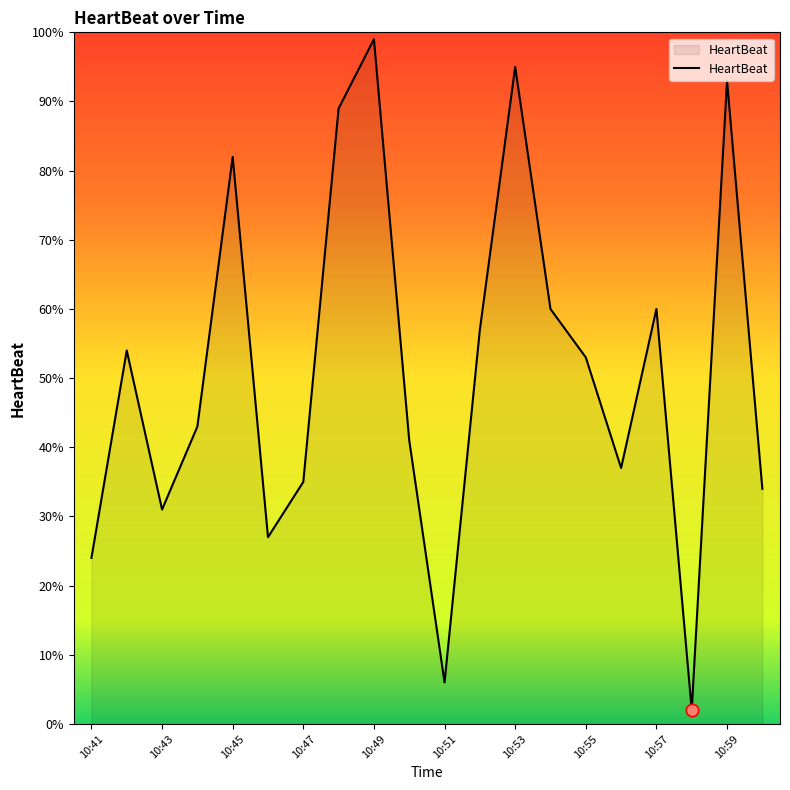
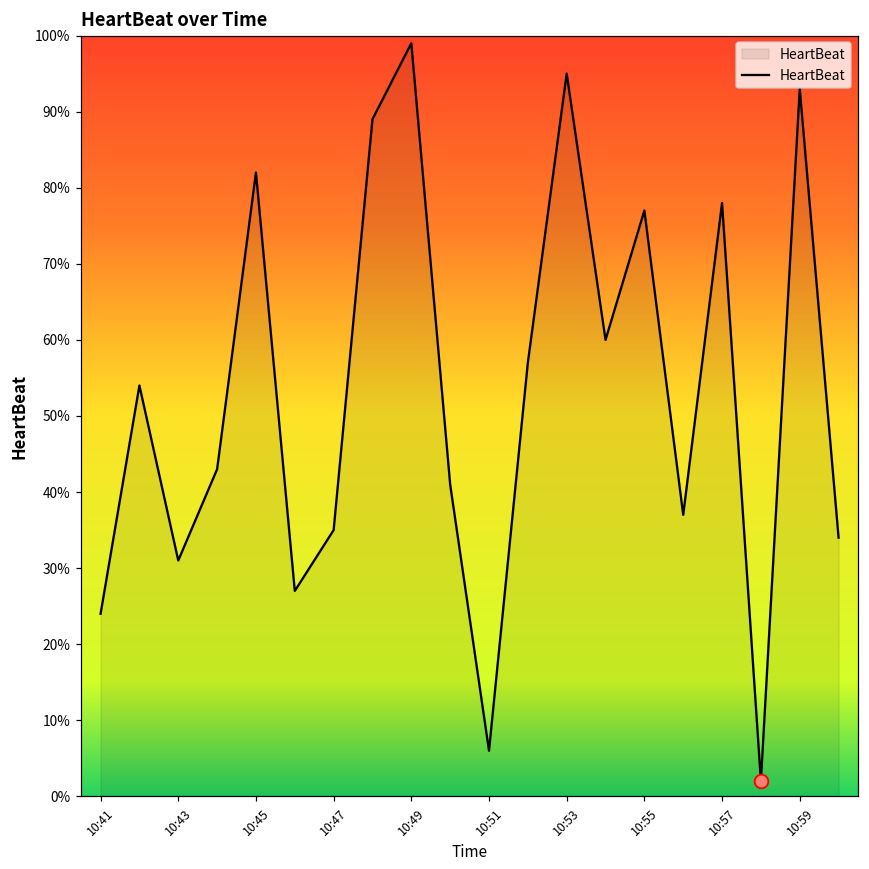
HeartBeat, 10:55: 53% -> 77%
HeartBeat, 10:57: 60% -> 78%
